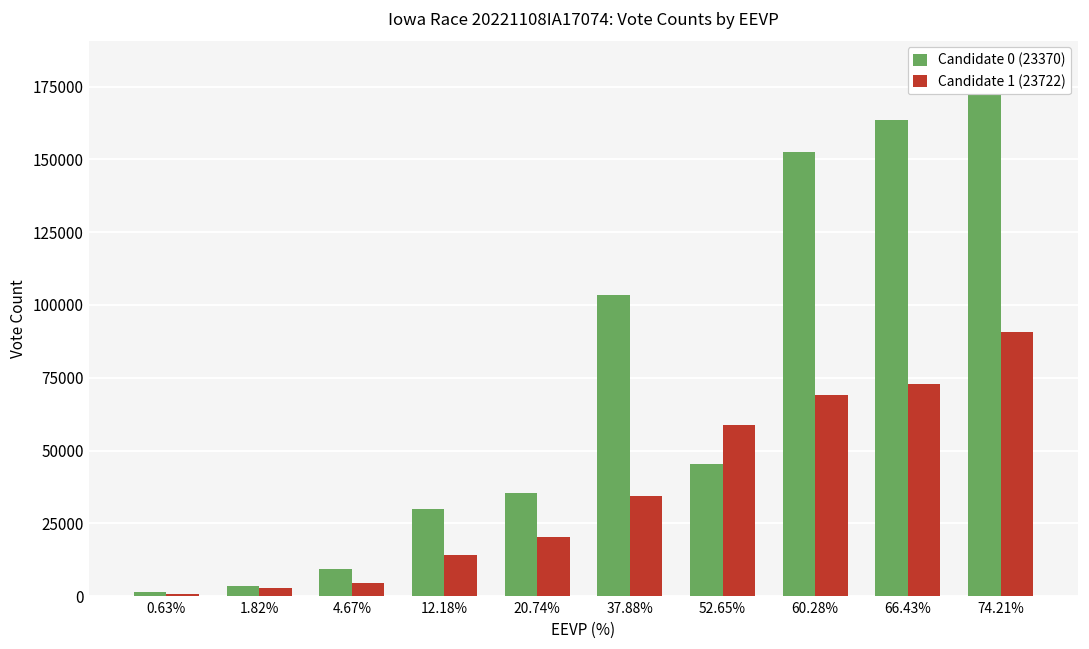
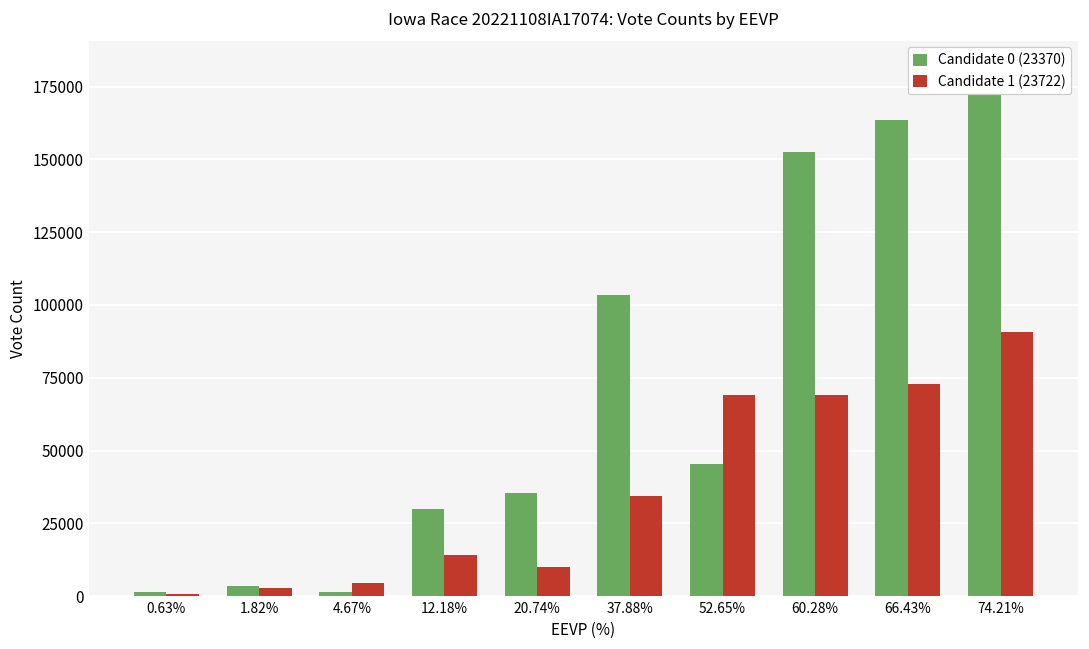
Candidate 0 (23370), 4.67%: 9000 -> 2000
Candidate 1 (23722), 20.74%: 20000 -> 10000
Candidate 1 (23722), 52.65%: 59000 -> 69000
